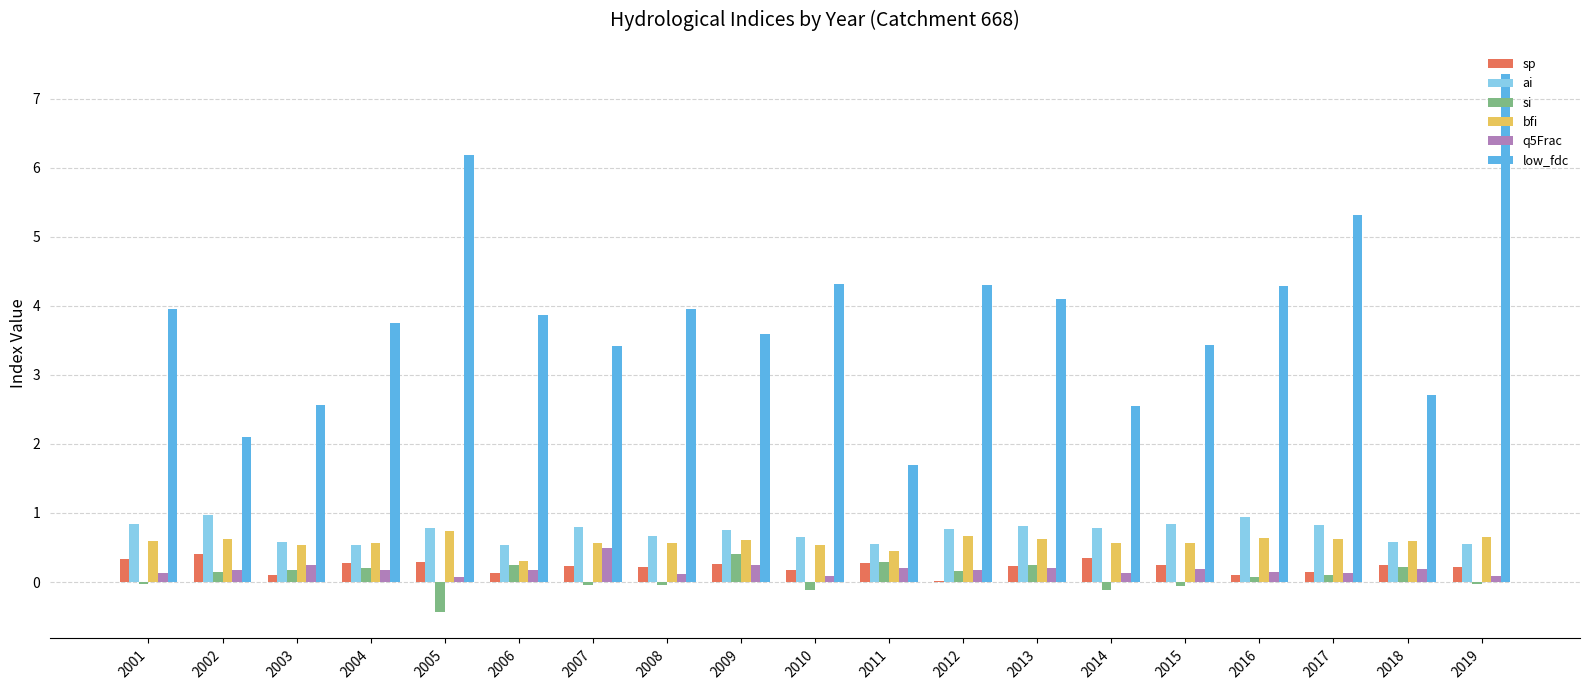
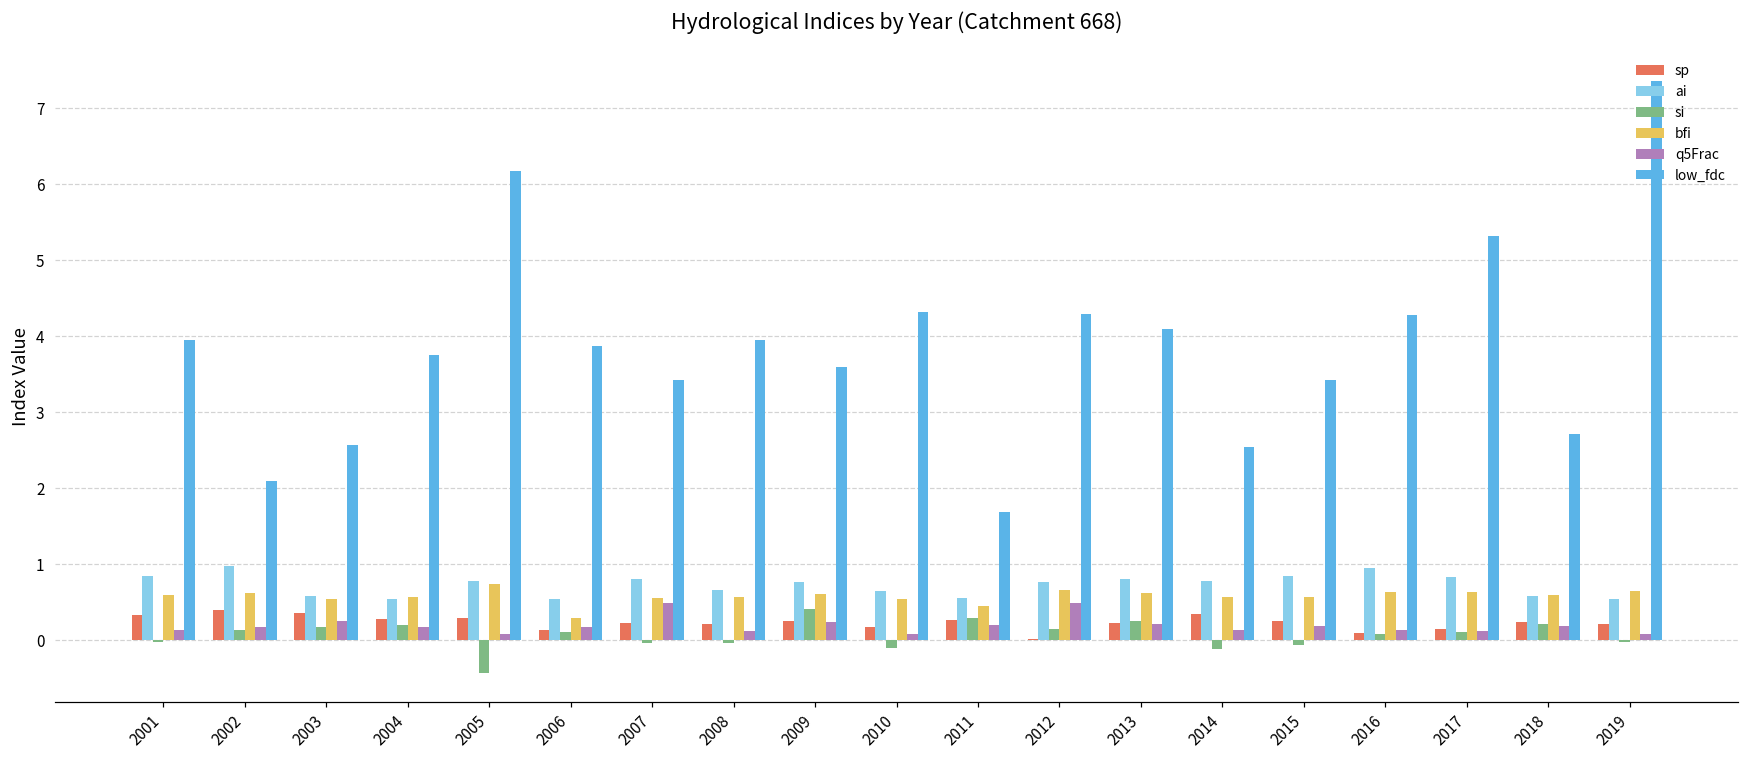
sp, 2003: 0.1 -> 0.4
si, 2006: 0.3 -> 0.1
q5Frac, 2012: 0.2 -> 0.5
